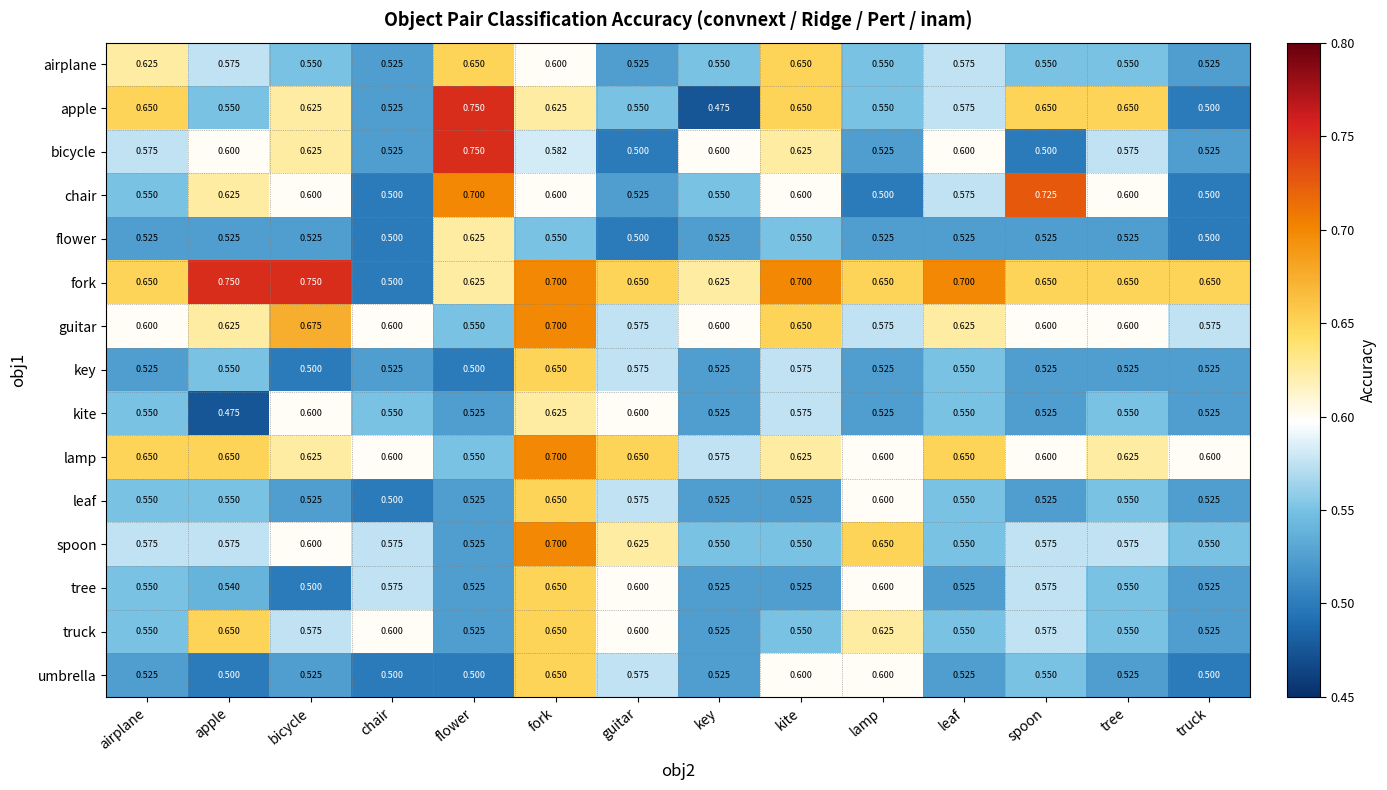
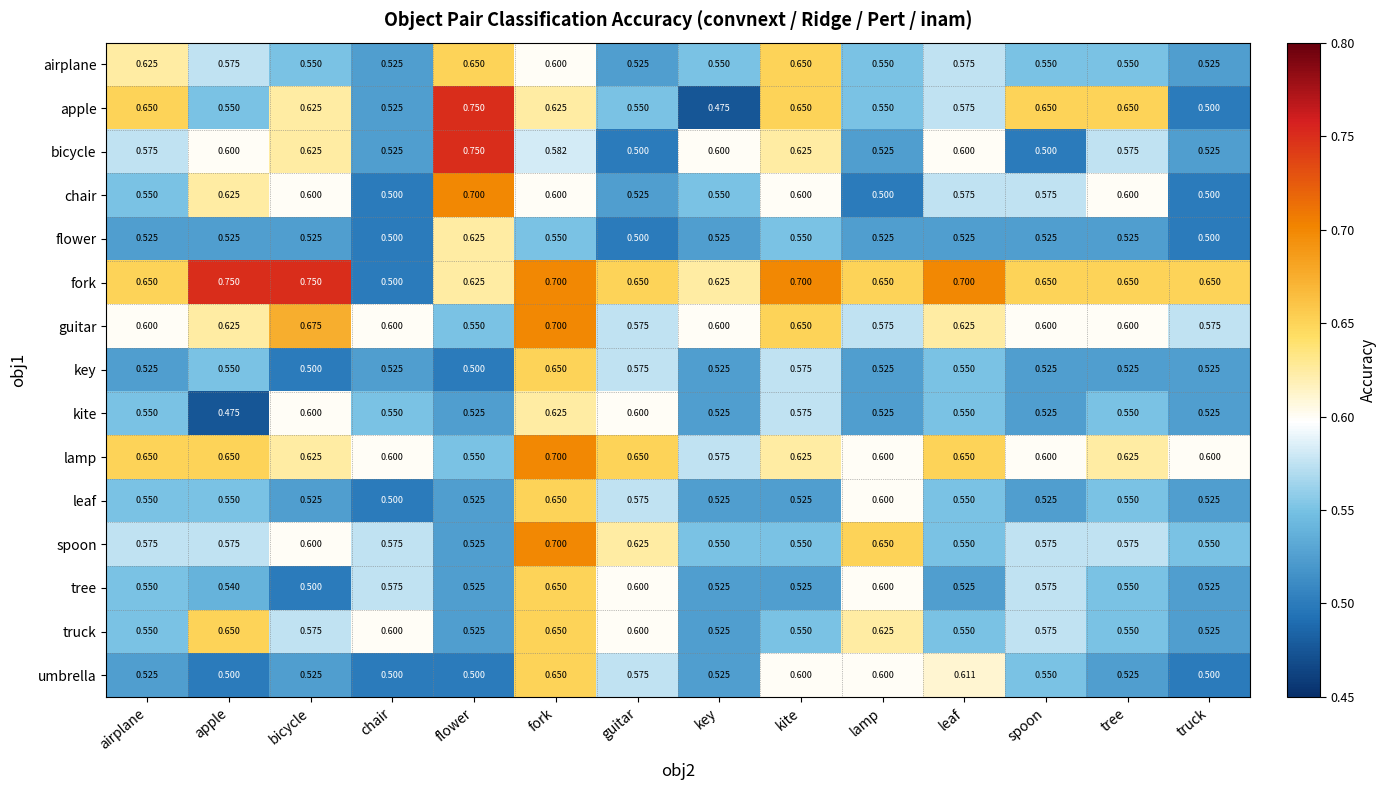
chair, spoon: 0.725 -> 0.575
umbrella, leaf: 0.525 -> 0.611
